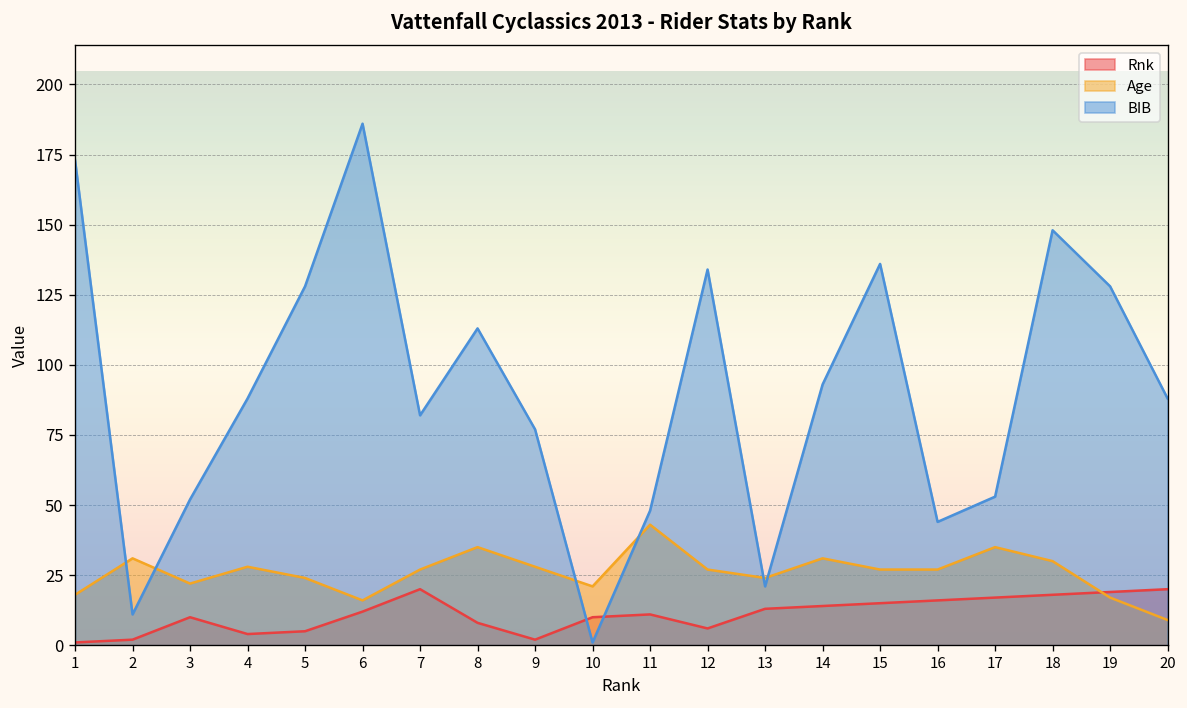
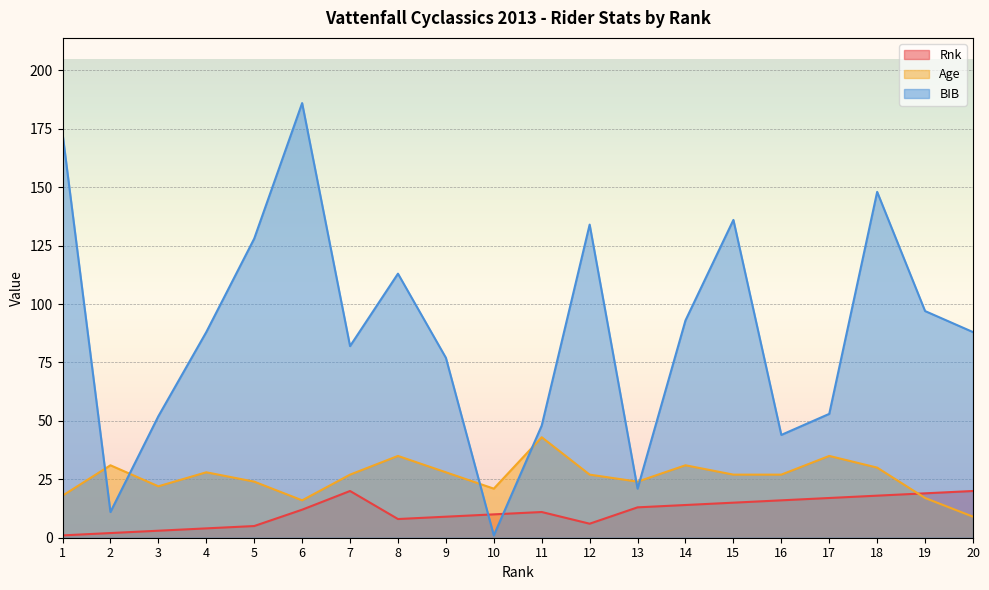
Rnk, 3: 10 -> 3
Rnk, 9: 2 -> 9
BIB, 19: 128 -> 97
